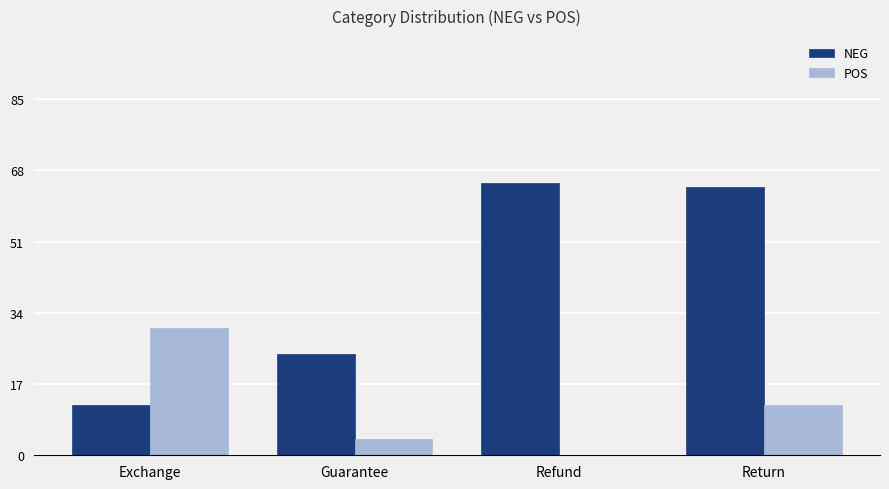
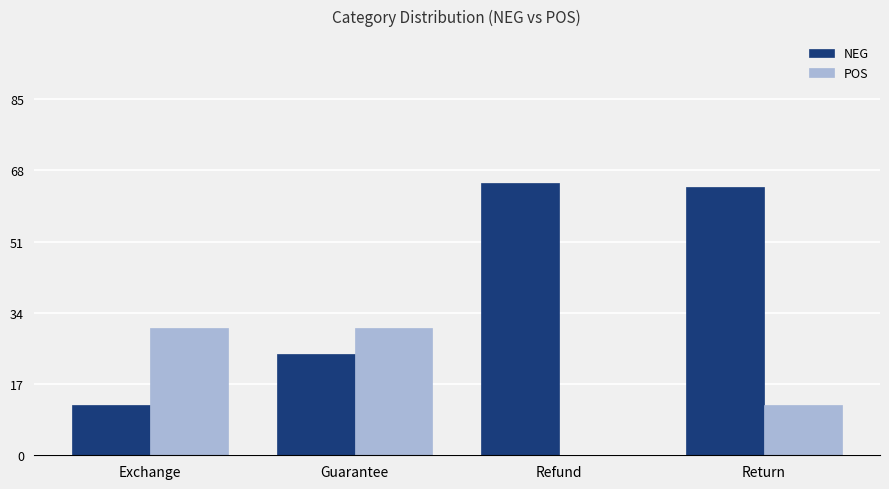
POS, Guarantee: 4 -> 30
